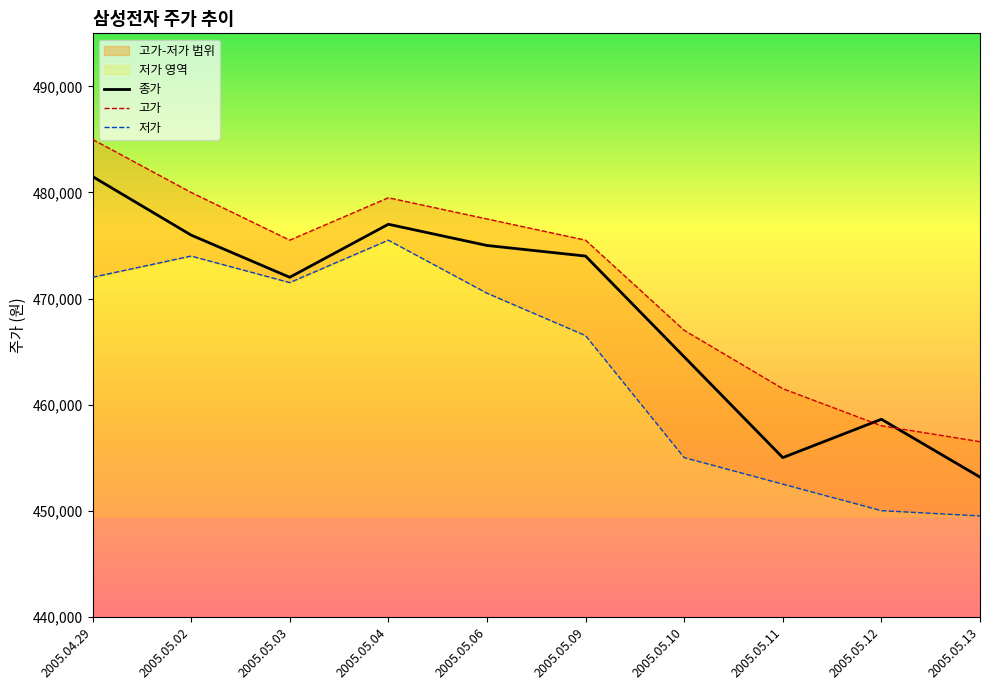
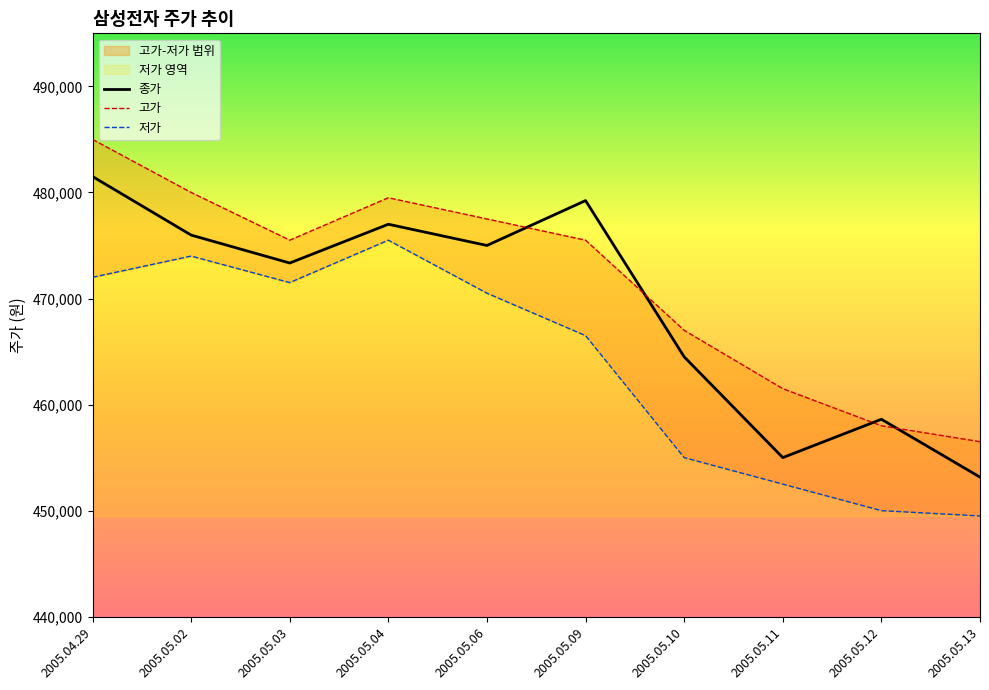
종가, 2005.05.03: 472,000 -> 473,300
종가, 2005.05.09: 474,000 -> 479,200
